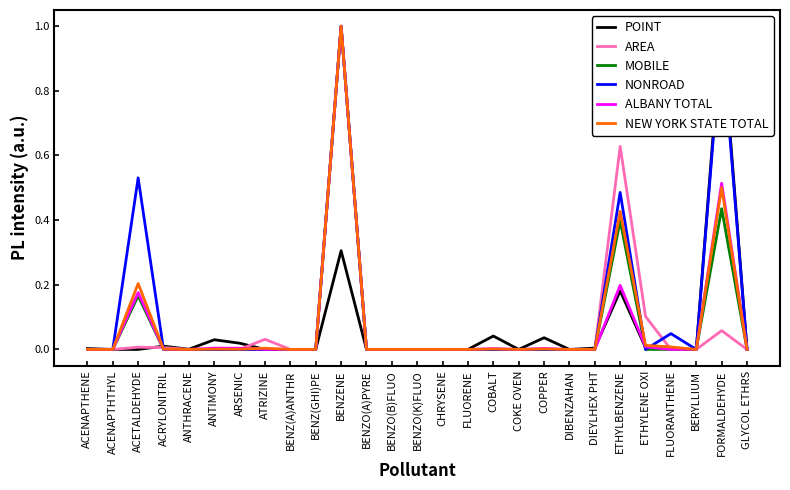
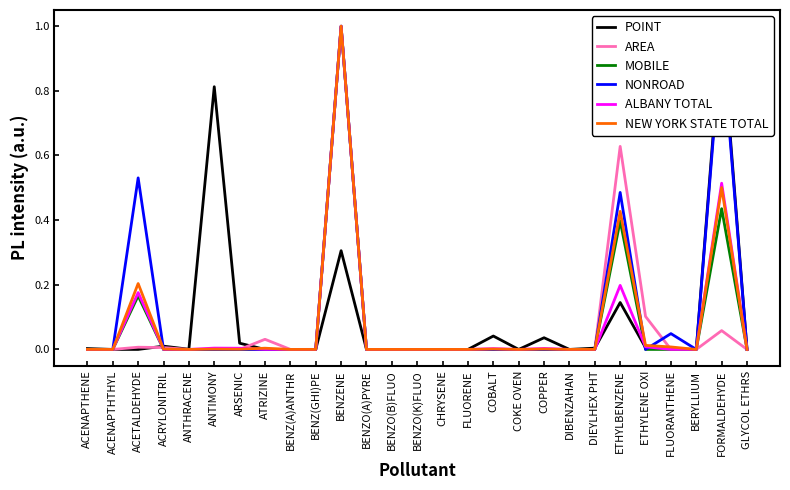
POINT, ANTIMONY: 0.03 -> 0.81
POINT, ETHYLBENZENE: 0.18 -> 0.15
